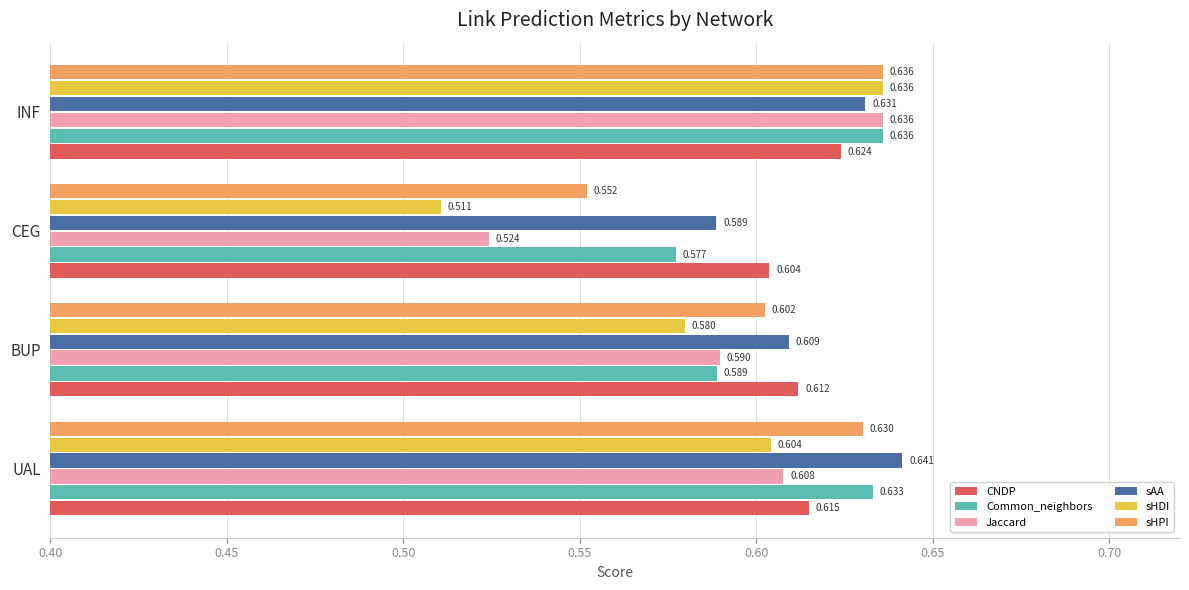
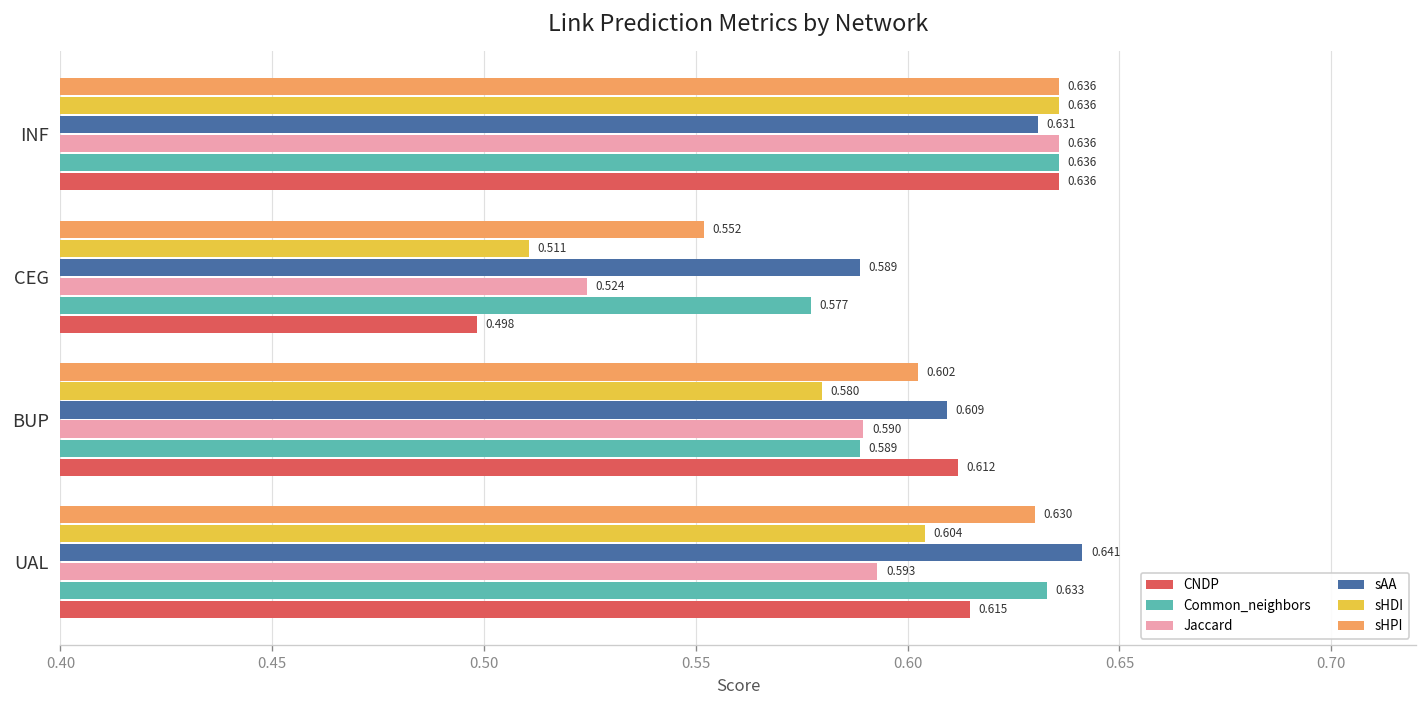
CNDP, INF: 0.624 -> 0.636
CNDP, CEG: 0.604 -> 0.498
Jaccard, UAL: 0.608 -> 0.593
